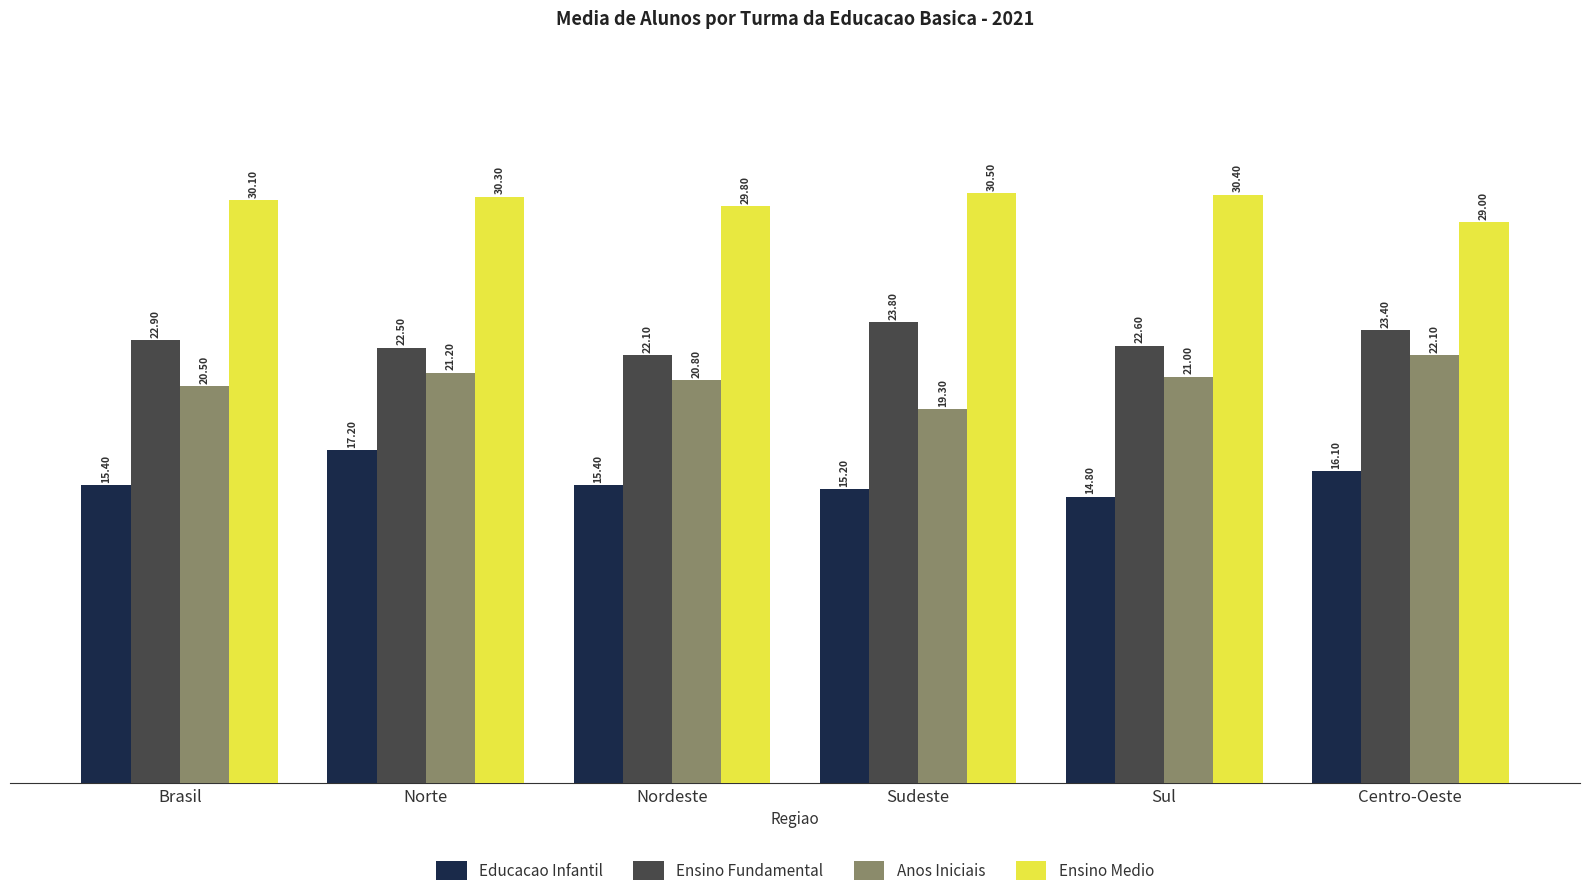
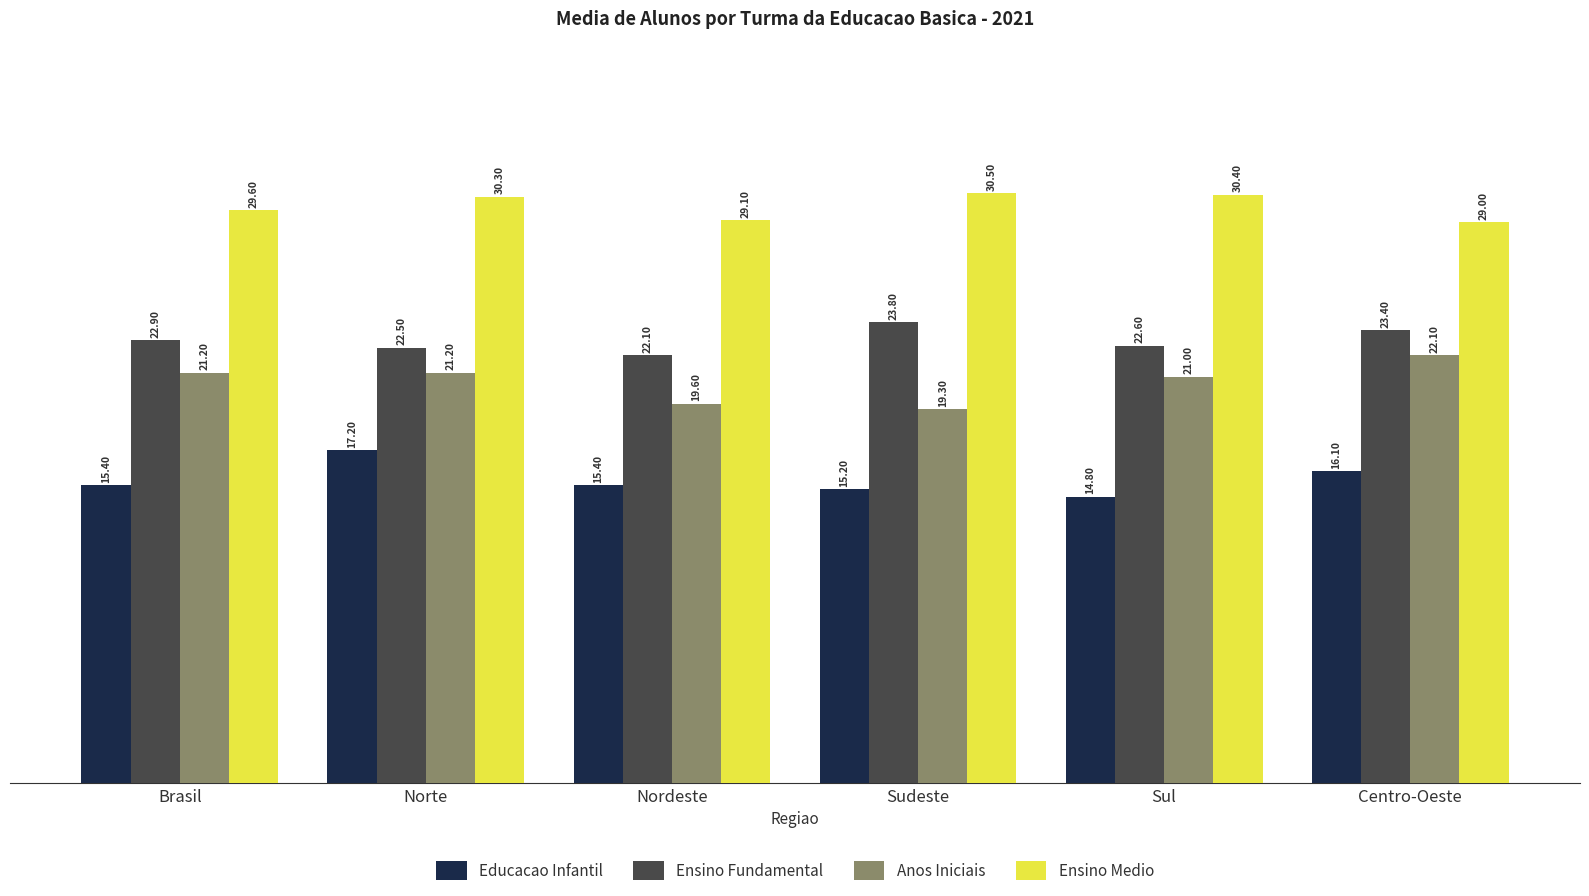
Anos Iniciais, Brasil: 20.50 -> 21.20
Ensino Medio, Brasil: 30.10 -> 29.60
Anos Iniciais, Nordeste: 20.80 -> 19.60
Ensino Medio, Nordeste: 29.80 -> 29.10
